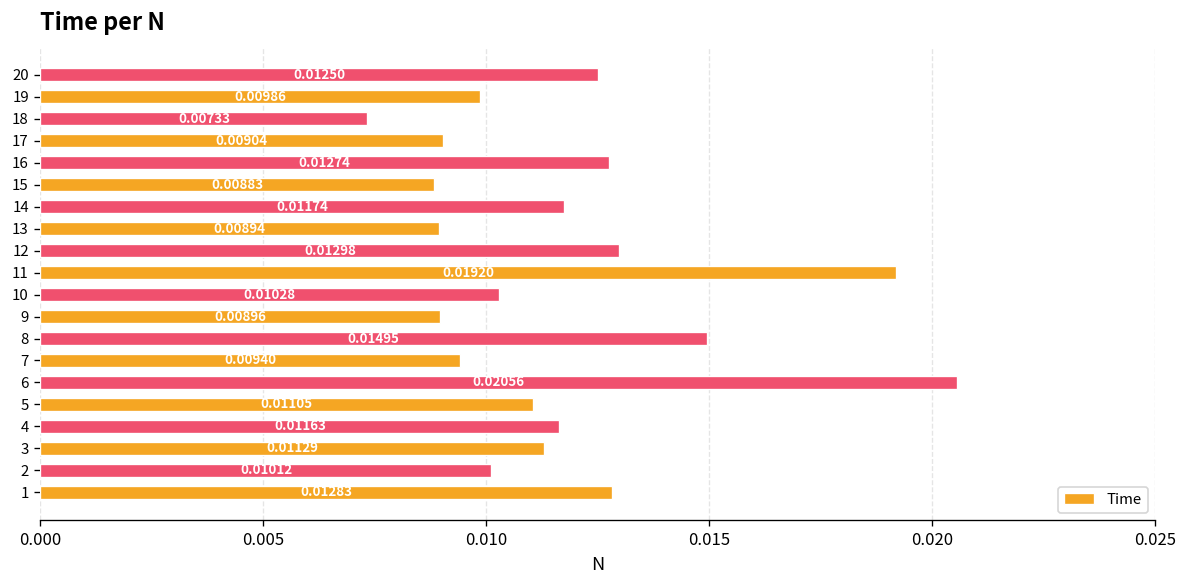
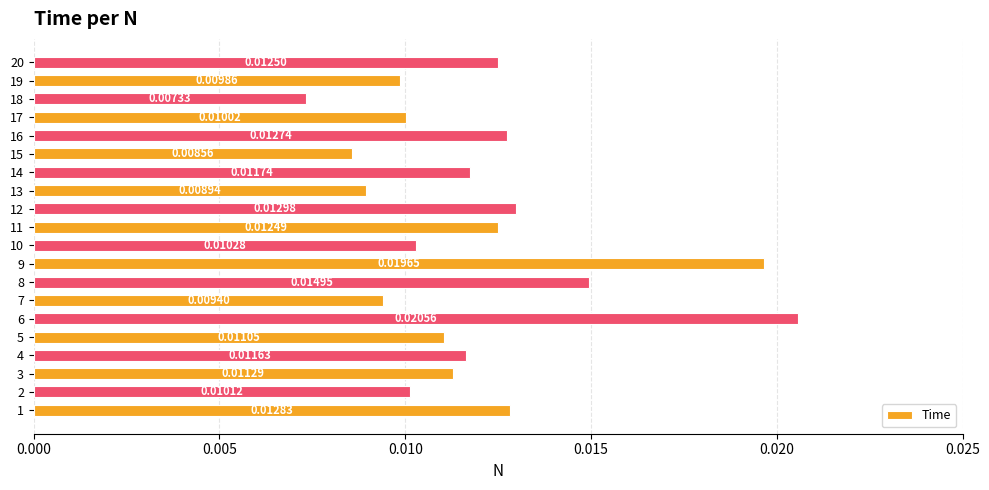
17: 0.00904 -> 0.01002
15: 0.00883 -> 0.00856
11: 0.01920 -> 0.01249
9: 0.00896 -> 0.01965
